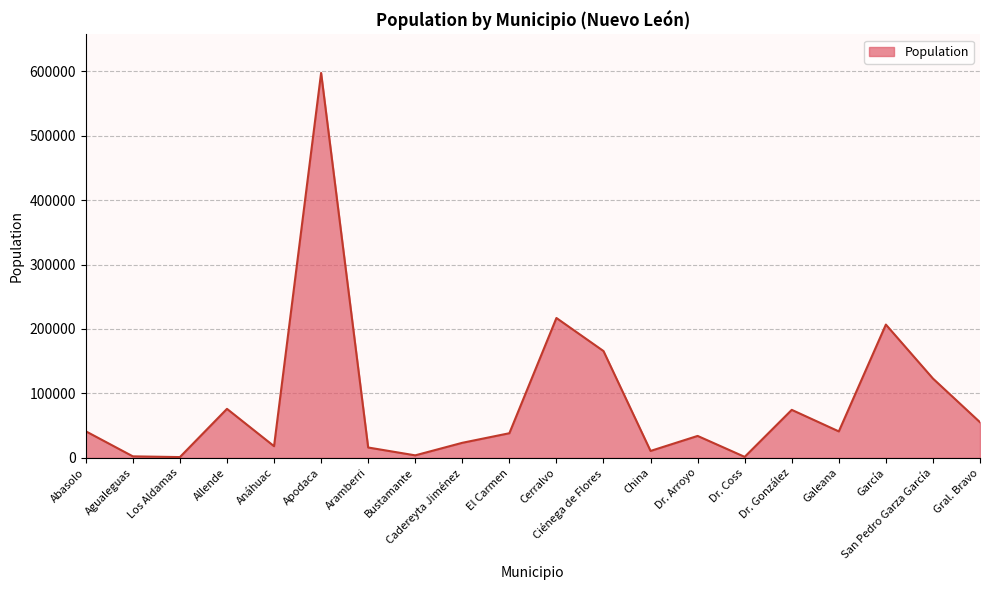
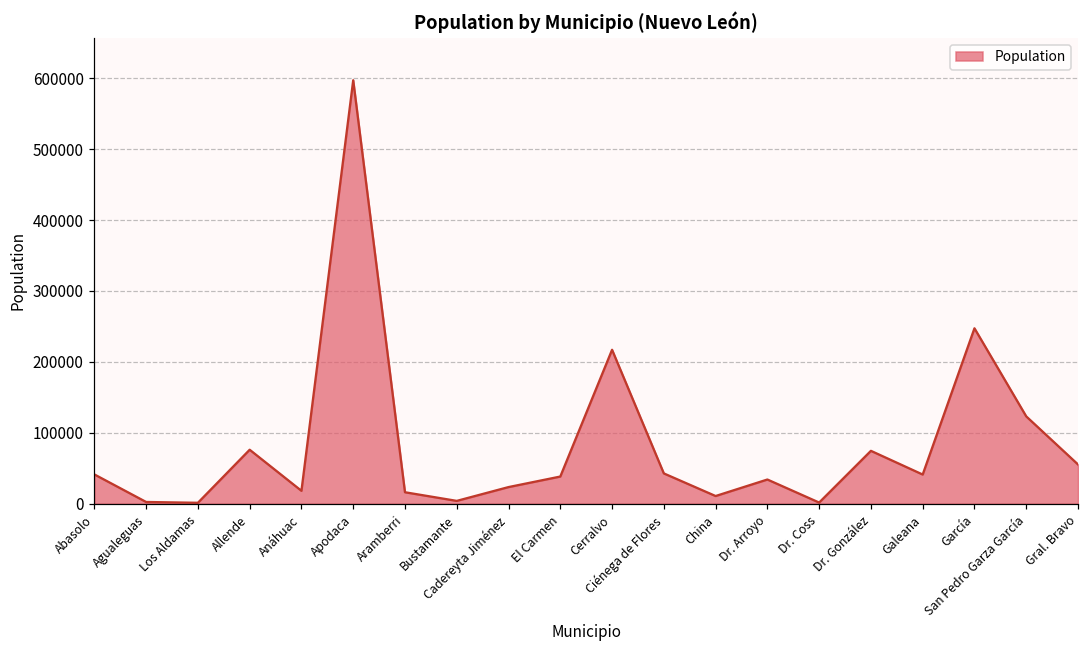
Ciénega de Flores: 170000 -> 40000
García: 210000 -> 250000
